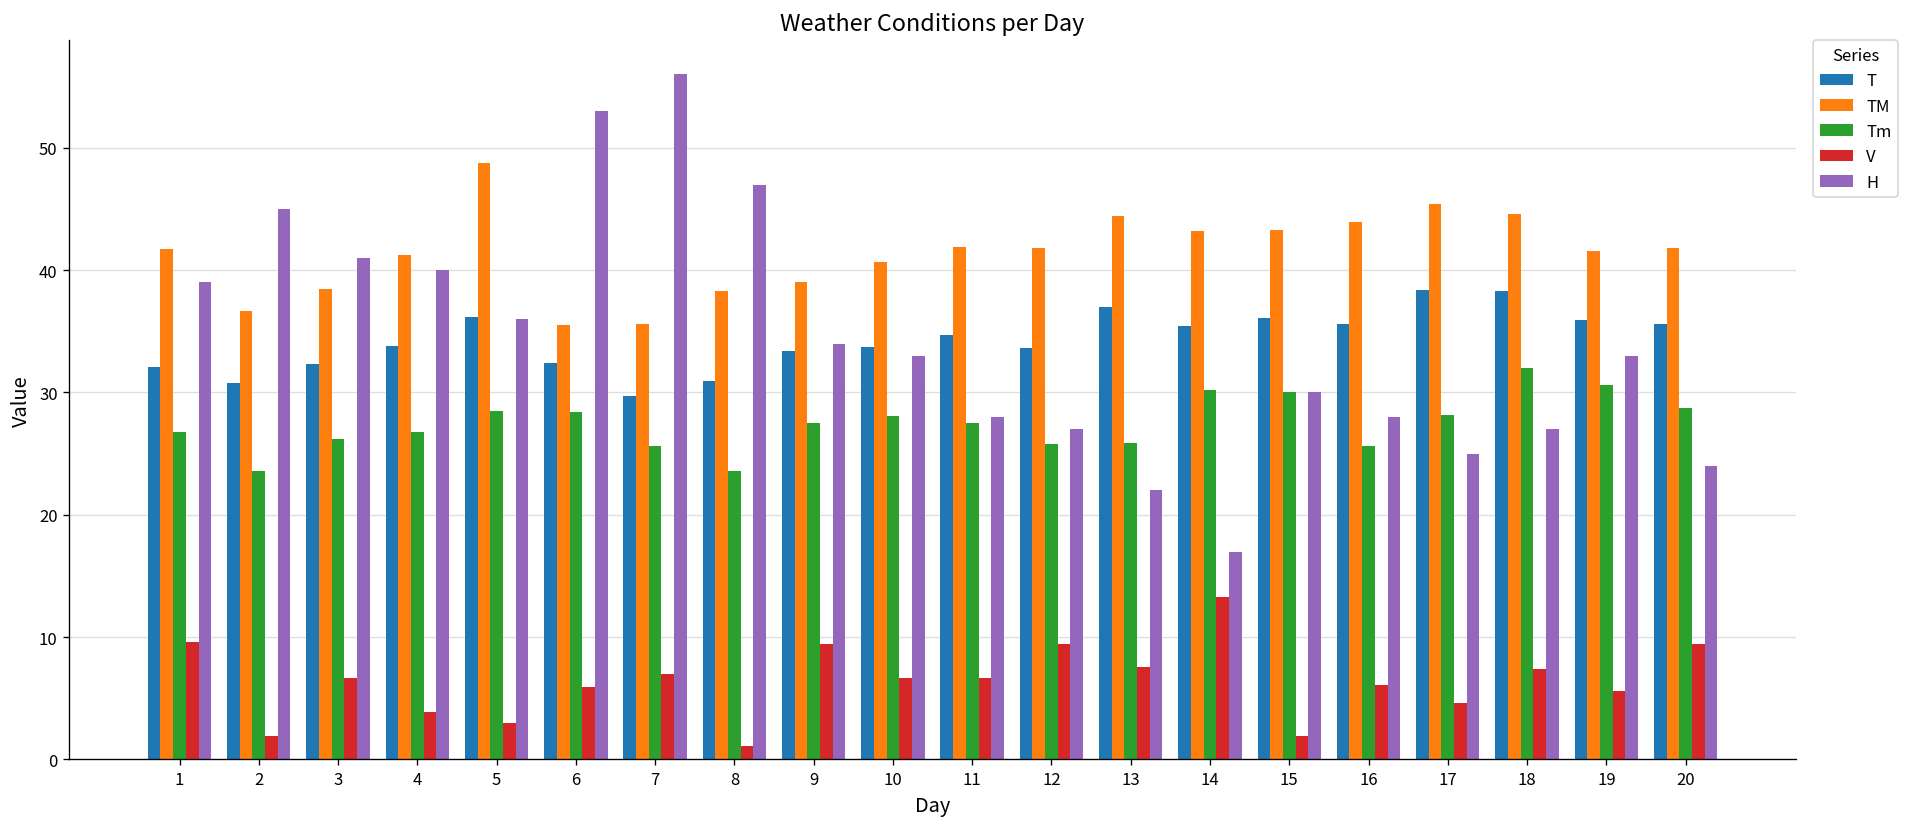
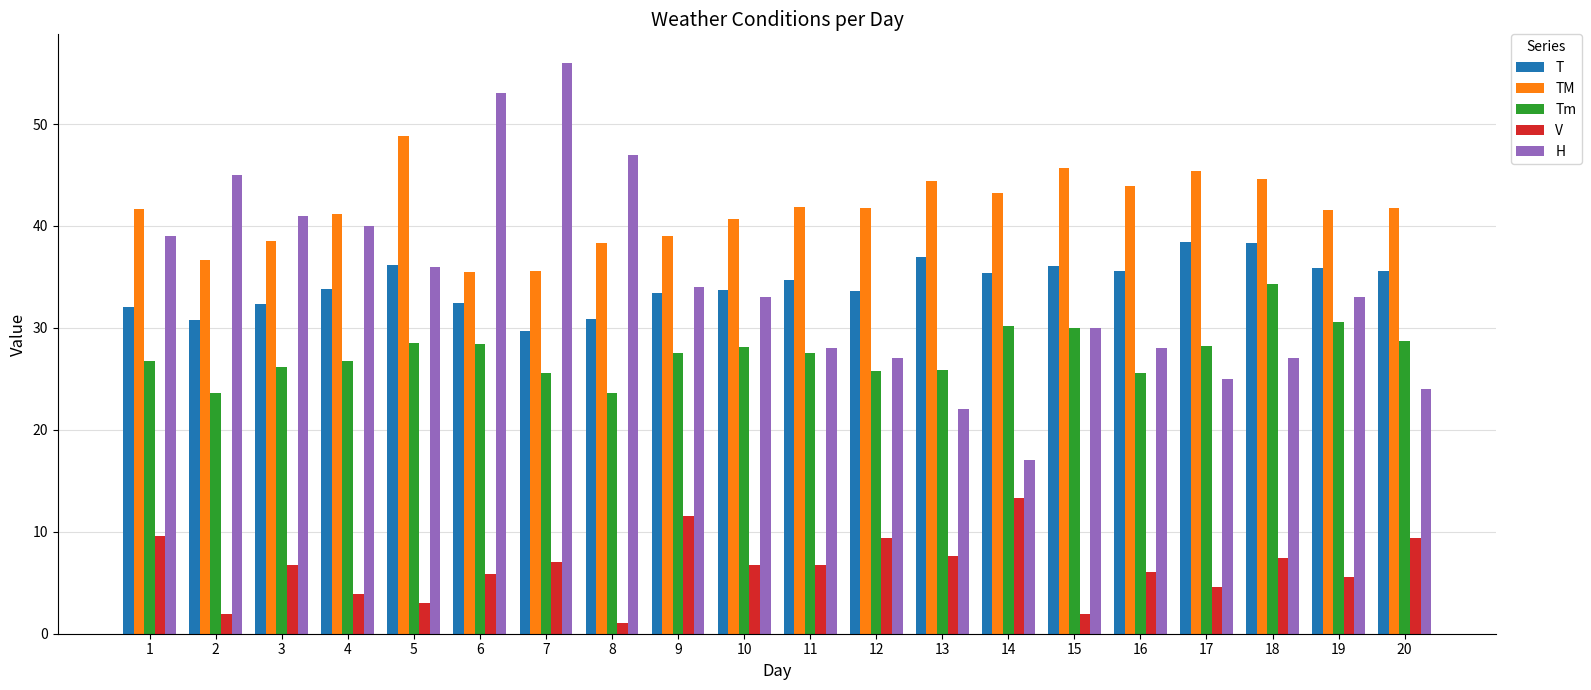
V, 9: 9.4 -> 11.5
TM, 15: 43.3 -> 45.7
Tm, 18: 32.0 -> 34.3
